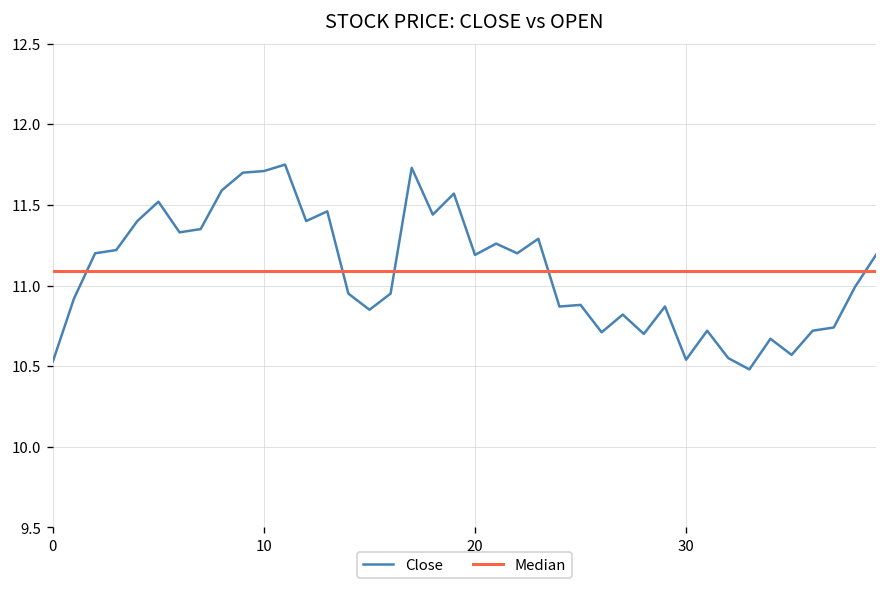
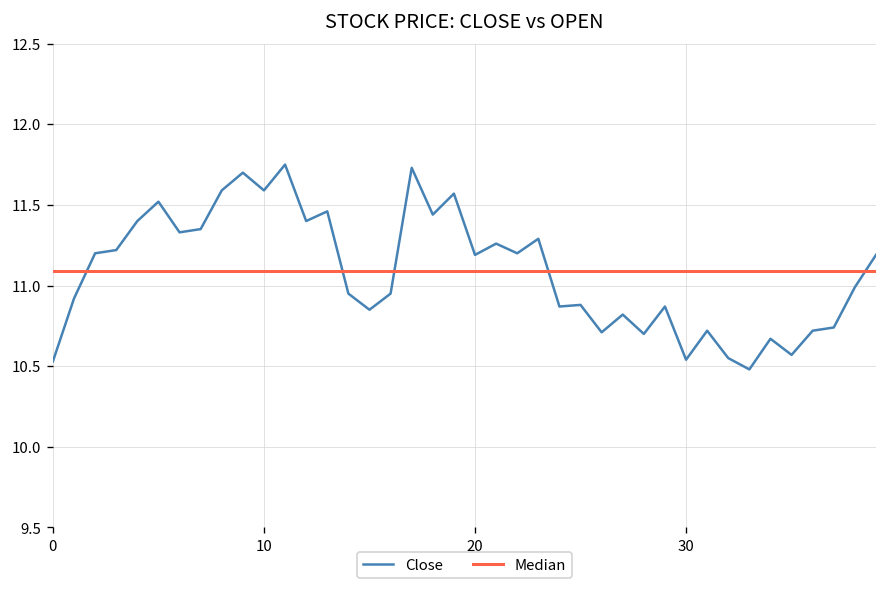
10: 11.71 -> 11.59
